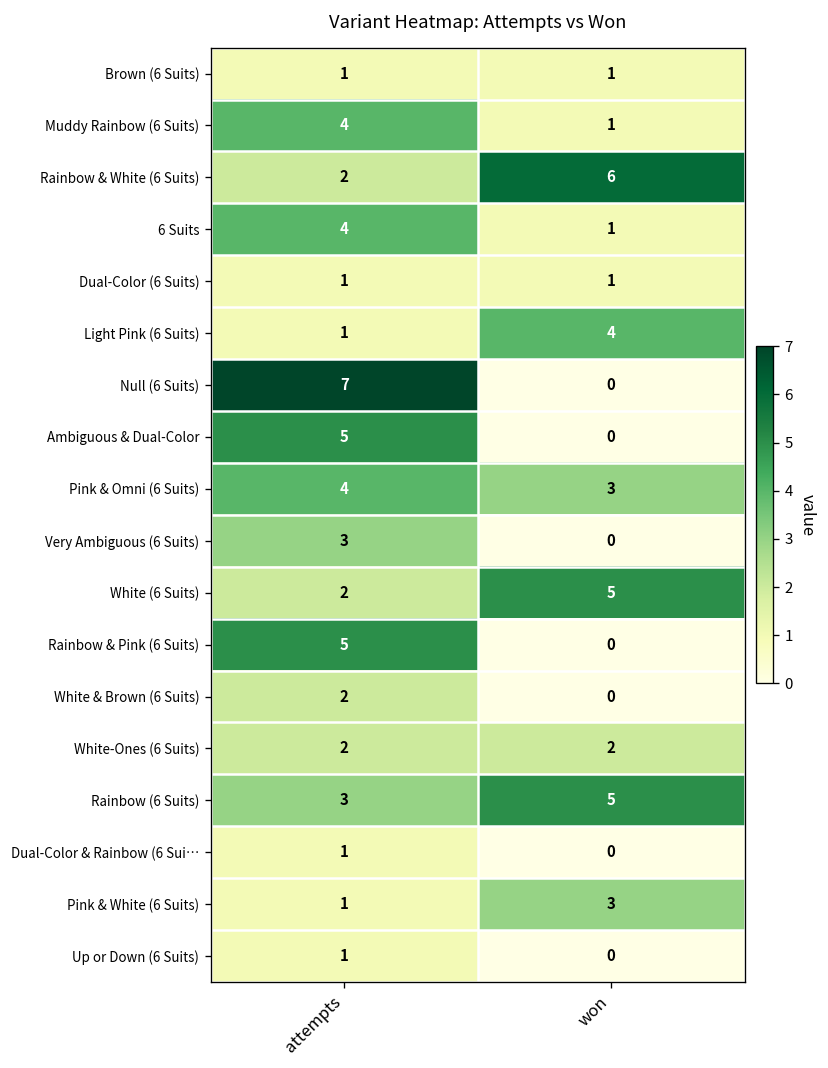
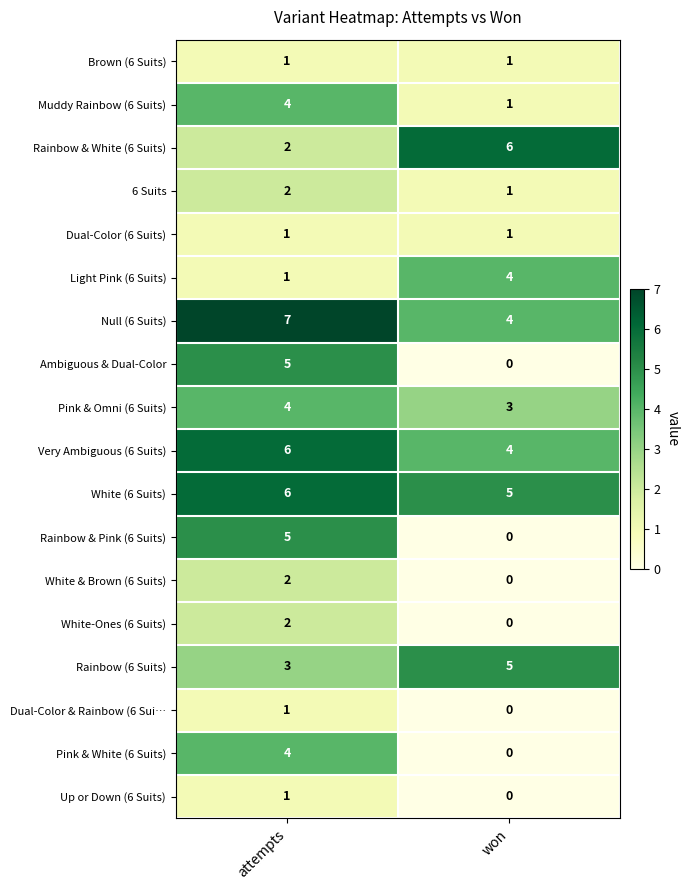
6 Suits, attempts: 4 -> 2
Null (6 Suits), won: 0 -> 4
Very Ambiguous (6 Suits), attempts: 3 -> 6
Very Ambiguous (6 Suits), won: 0 -> 4
White (6 Suits), attempts: 2 -> 6
White-Ones (6 Suits), won: 2 -> 0
Pink & White (6 Suits), attempts: 1 -> 4
Pink & White (6 Suits), won: 3 -> 0
